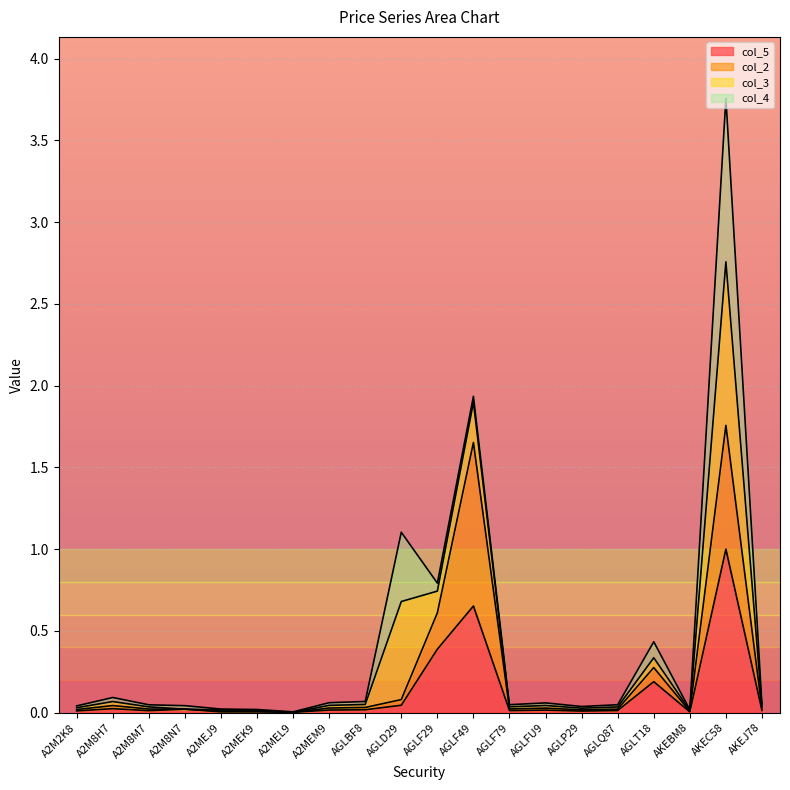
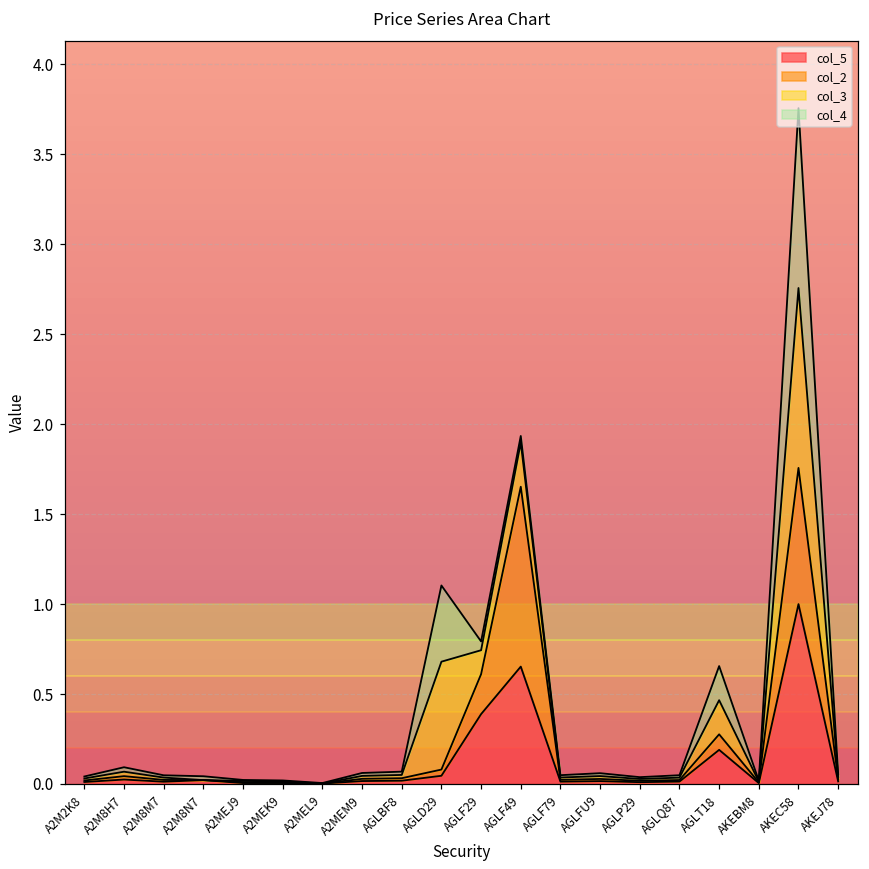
col_3, AGLT18: 0.06 -> 0.19
col_4, AGLT18: 0.10 -> 0.19
